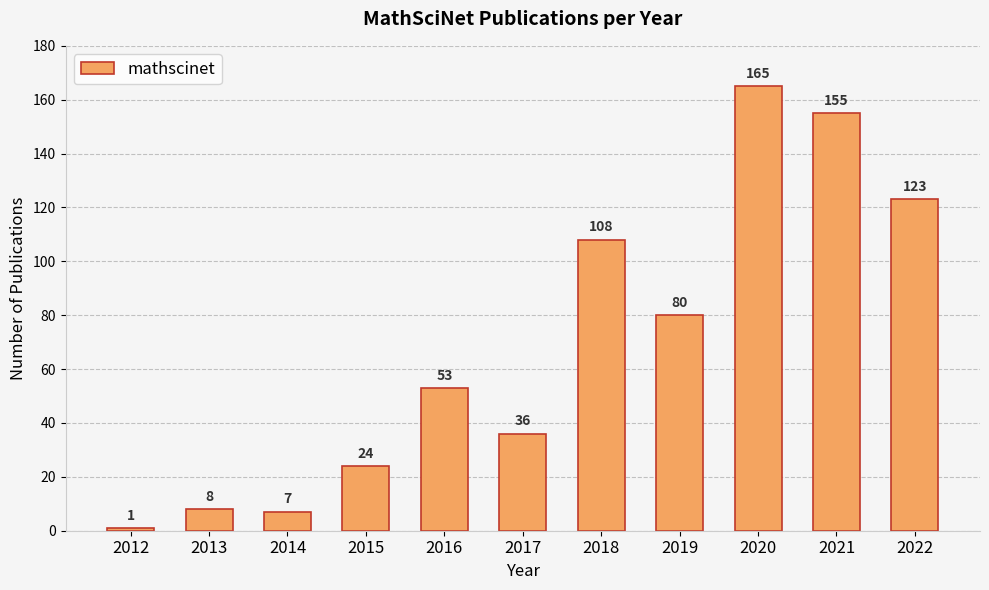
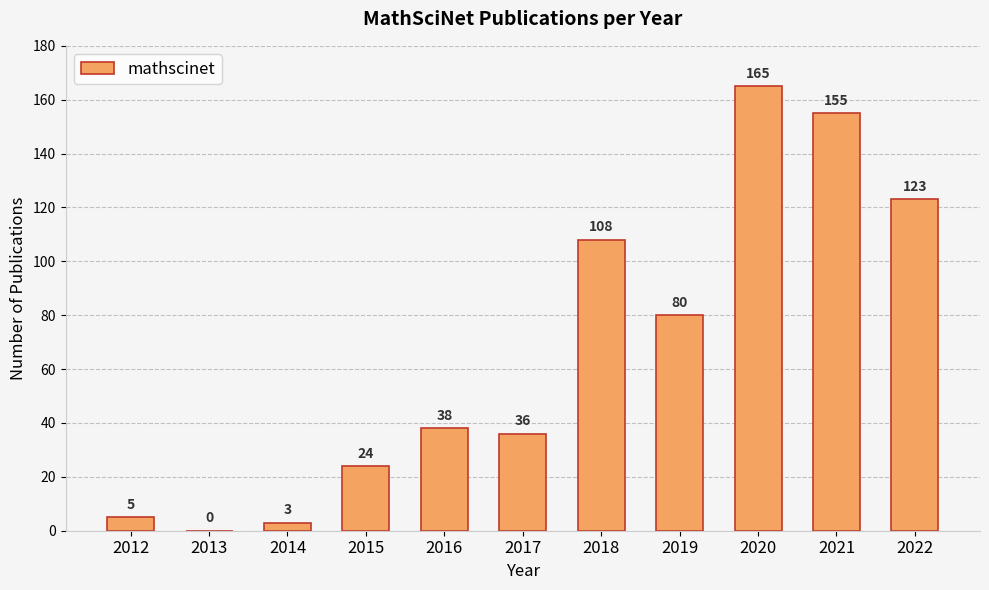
2012: 1 -> 5
2013: 8 -> 0
2014: 7 -> 3
2016: 53 -> 38
